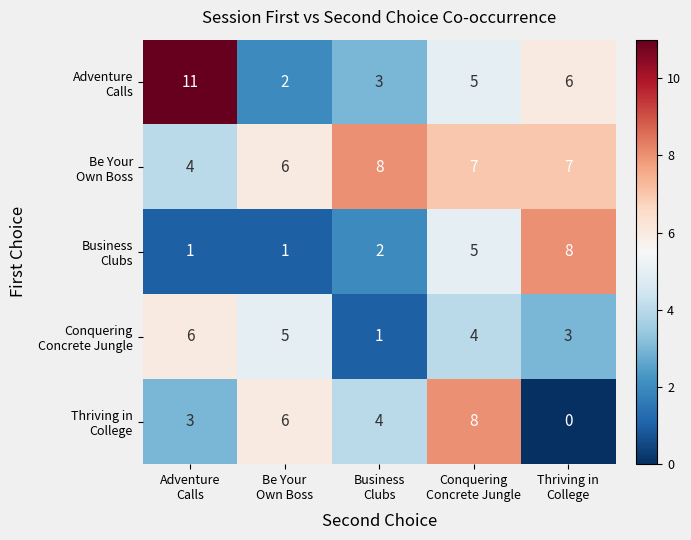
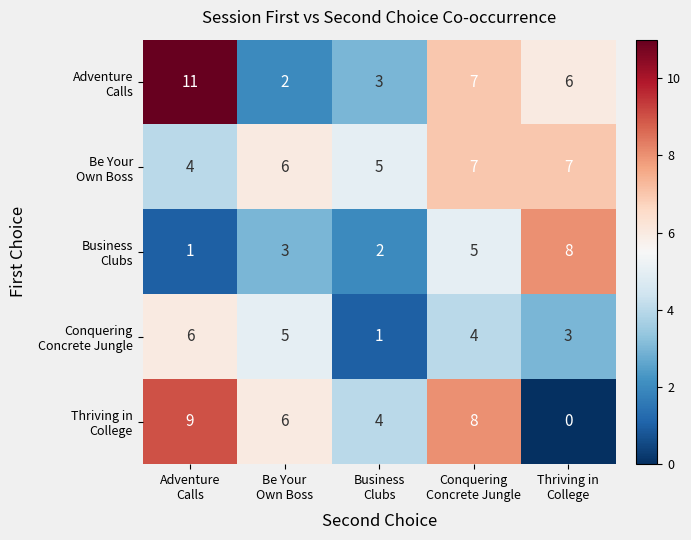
Adventure Calls, Conquering Concrete Jungle: 5 -> 7
Be Your Own Boss, Business Clubs: 8 -> 5
Business Clubs, Be Your Own Boss: 1 -> 3
Thriving in College, Adventure Calls: 3 -> 9
